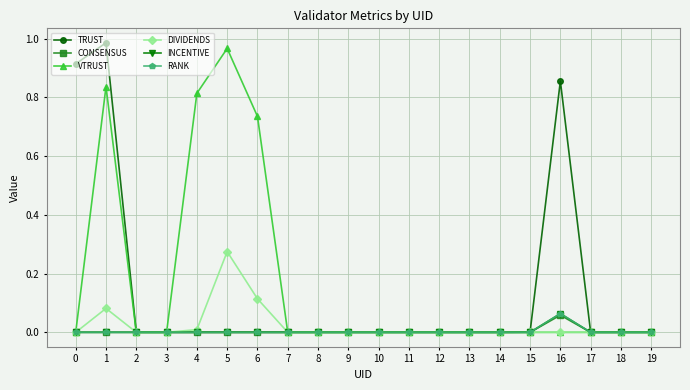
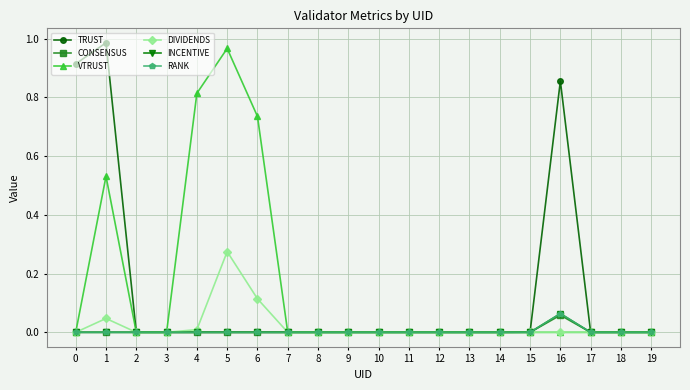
VTRUST, 1: 0.84 -> 0.53
DIVIDENDS, 1: 0.08 -> 0.05
